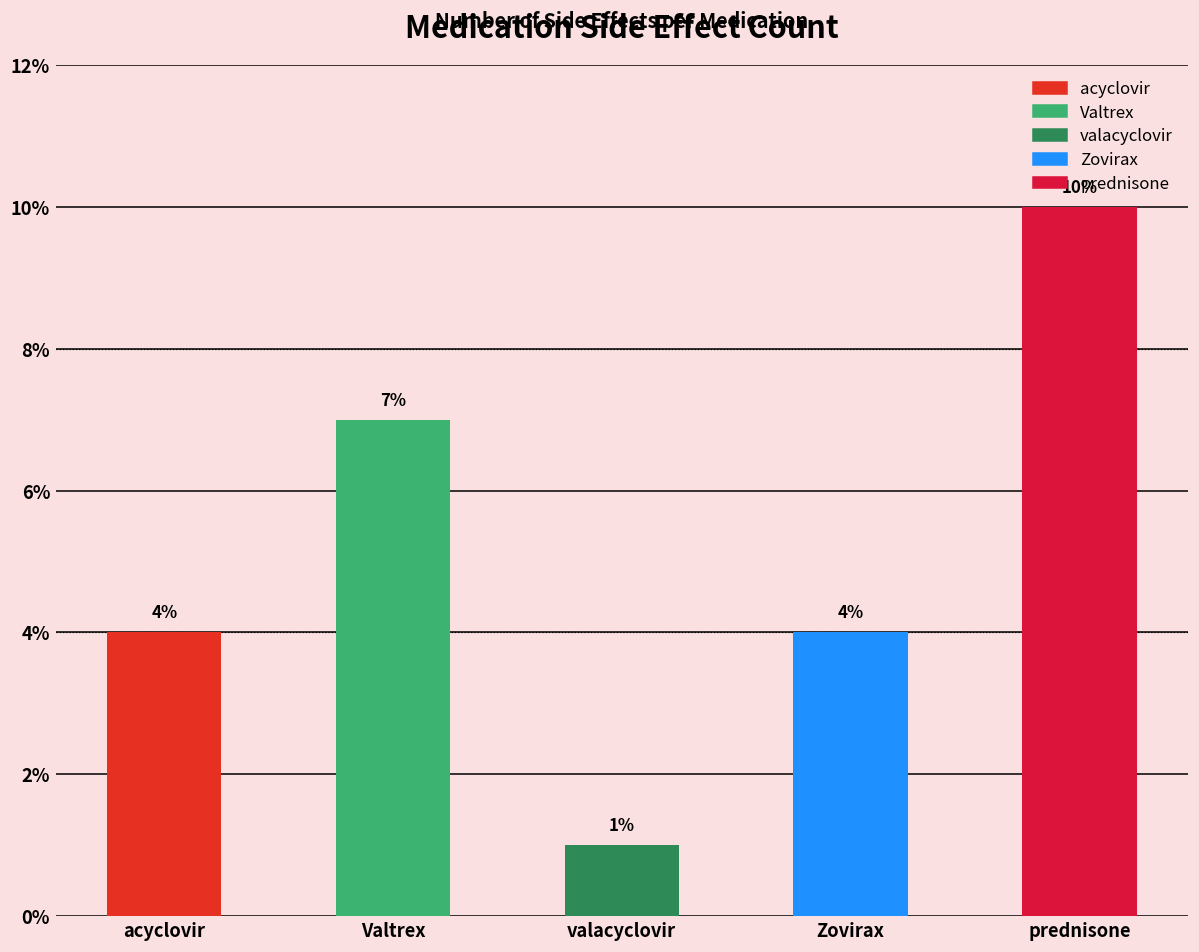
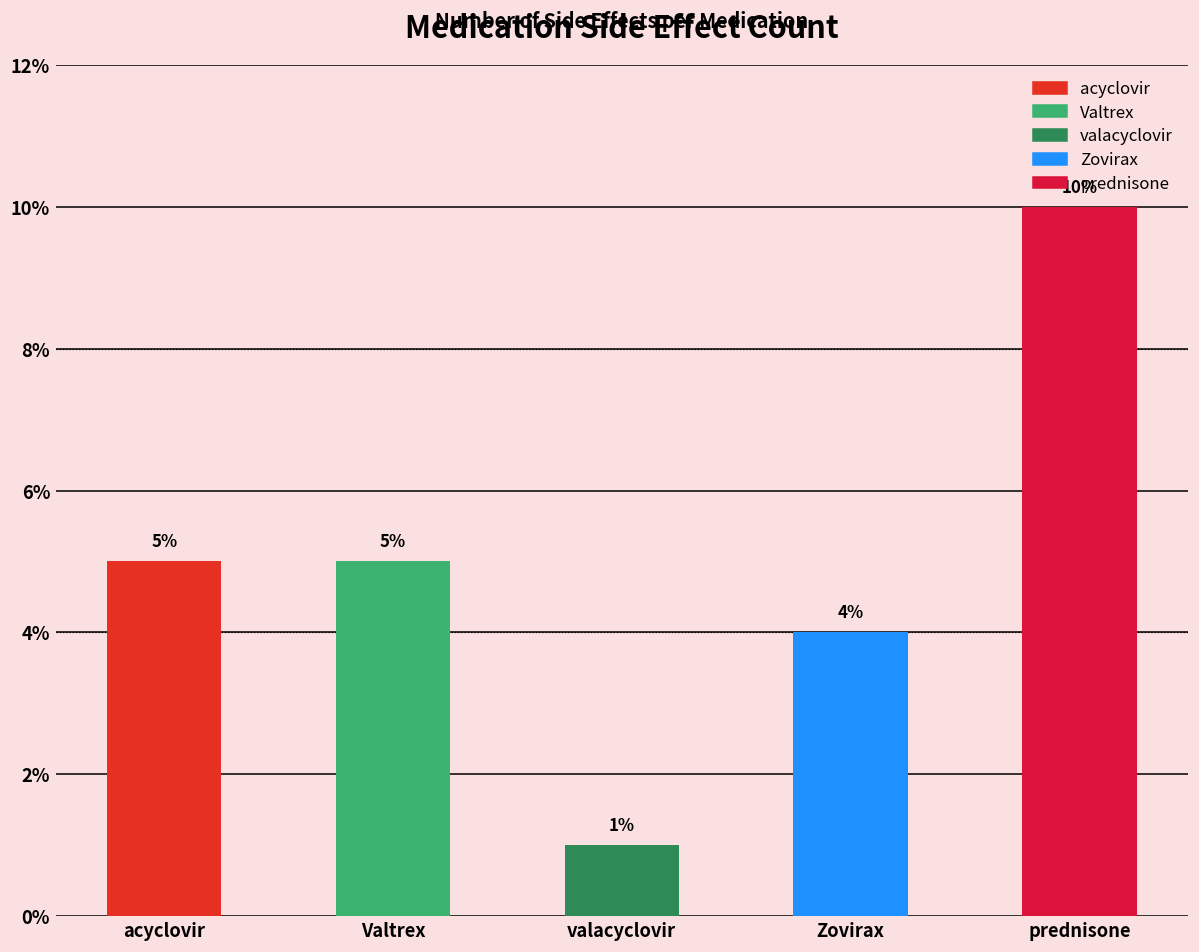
acyclovir: 4% -> 5%
Valtrex: 7% -> 5%
